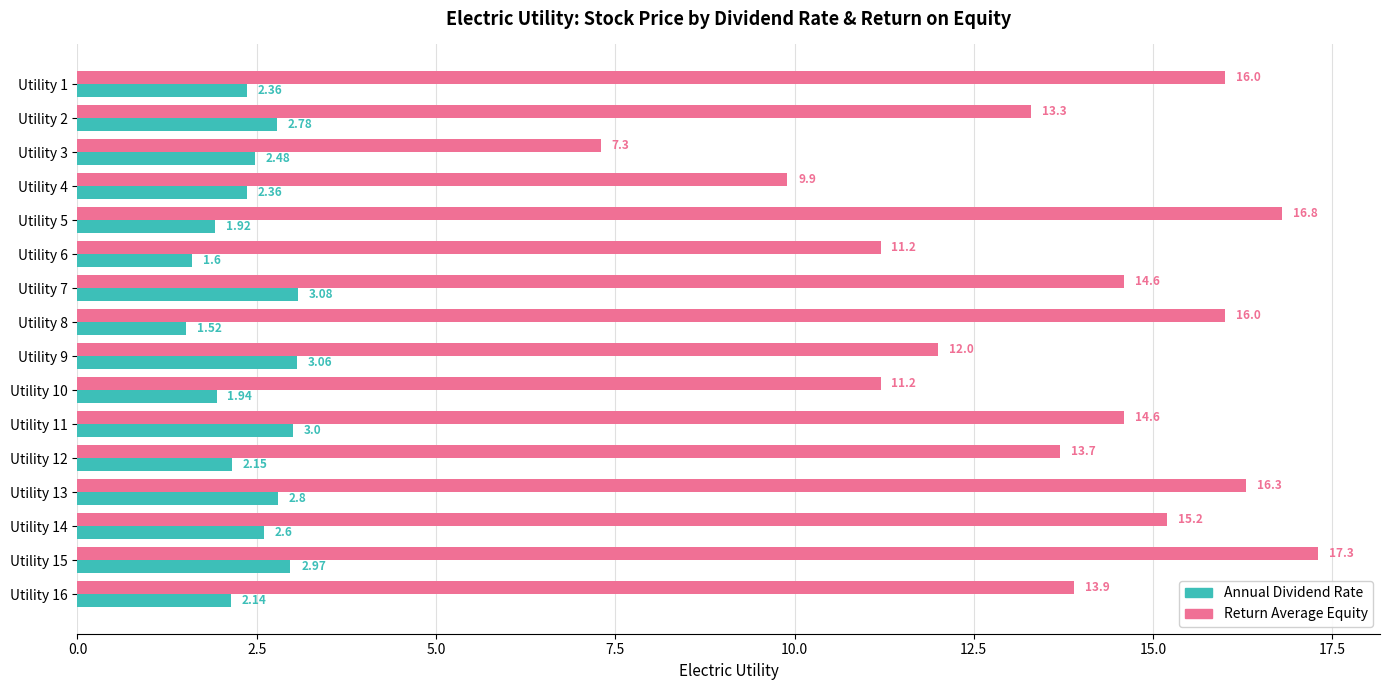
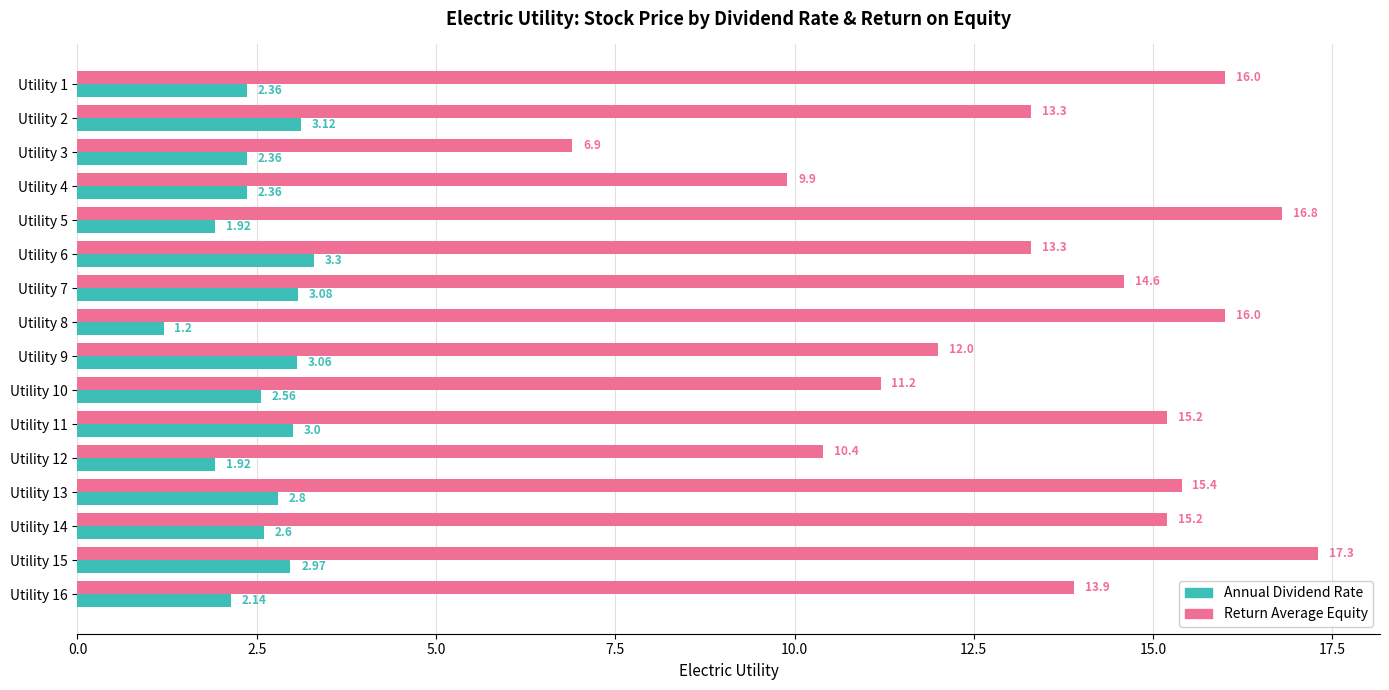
Annual Dividend Rate, Utility 2: 2.78 -> 3.12
Return Average Equity, Utility 3: 7.3 -> 6.9
Annual Dividend Rate, Utility 3: 2.48 -> 2.36
Return Average Equity, Utility 6: 11.2 -> 13.3
Annual Dividend Rate, Utility 6: 1.6 -> 3.3
Annual Dividend Rate, Utility 8: 1.52 -> 1.2
Annual Dividend Rate, Utility 10: 1.94 -> 2.56
Return Average Equity, Utility 11: 14.6 -> 15.2
Return Average Equity, Utility 12: 13.7 -> 10.4
Annual Dividend Rate, Utility 12: 2.15 -> 1.92
Return Average Equity, Utility 13: 16.3 -> 15.4
